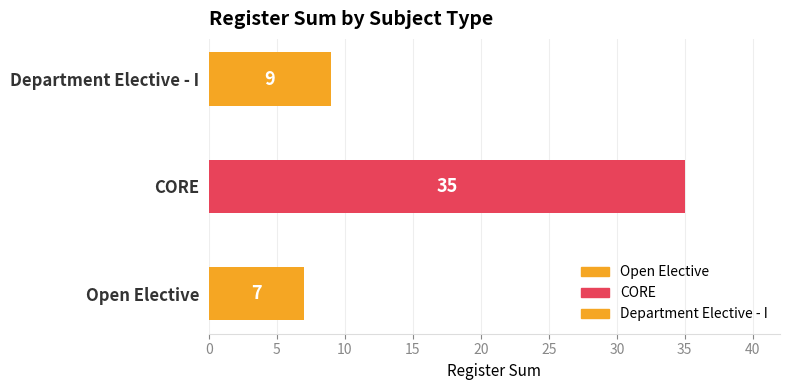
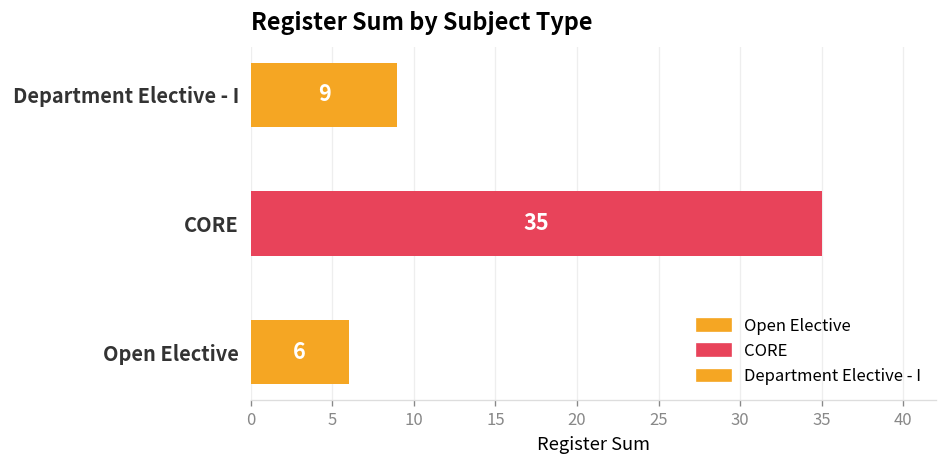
Open Elective: 7 -> 6
